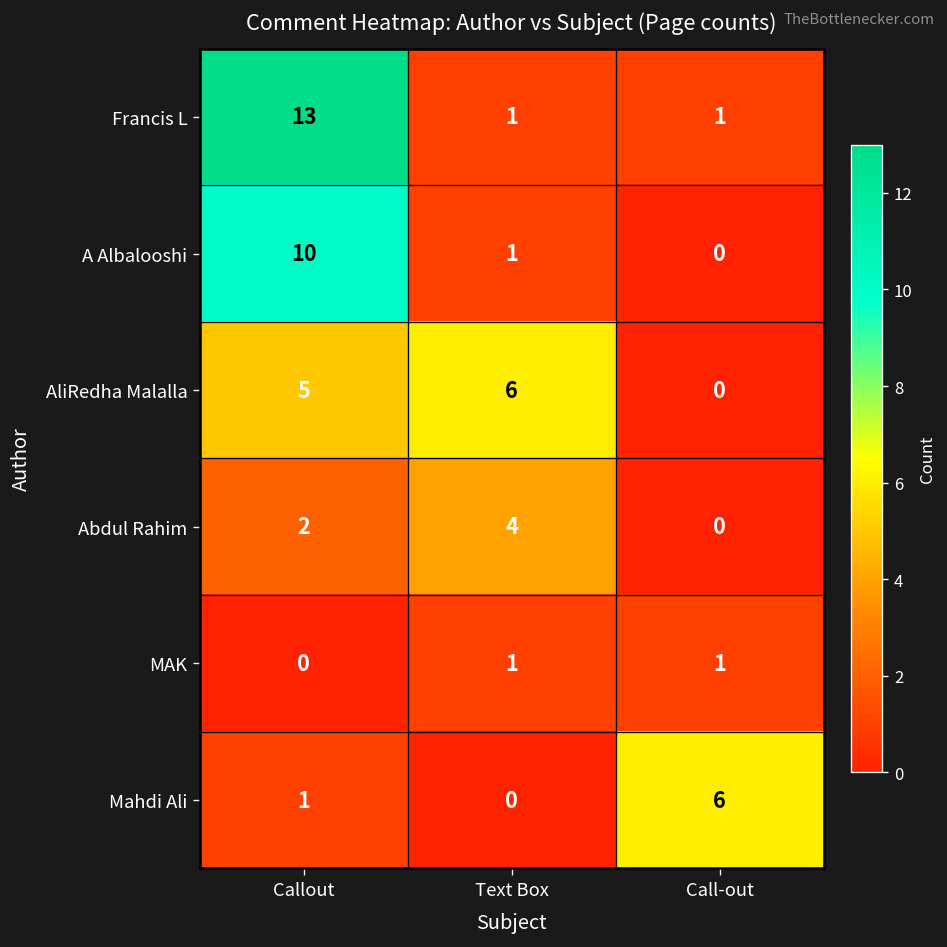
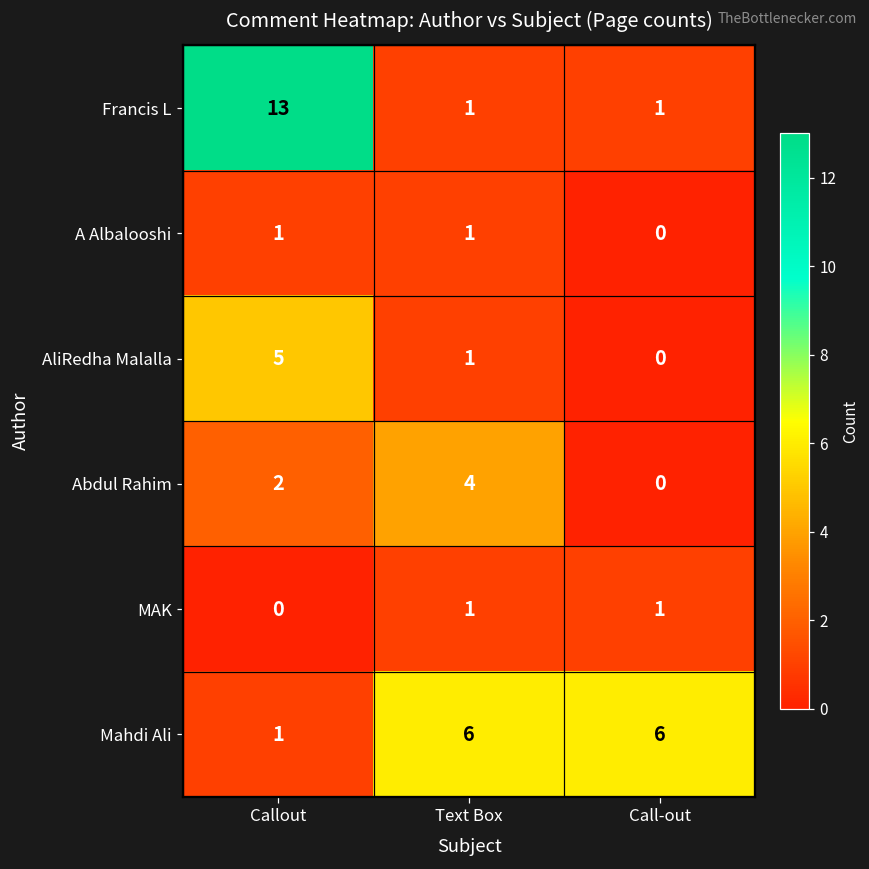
A Albalooshi, Callout: 10 -> 1
AliRedha Malalla, Text Box: 6 -> 1
Mahdi Ali, Text Box: 0 -> 6
